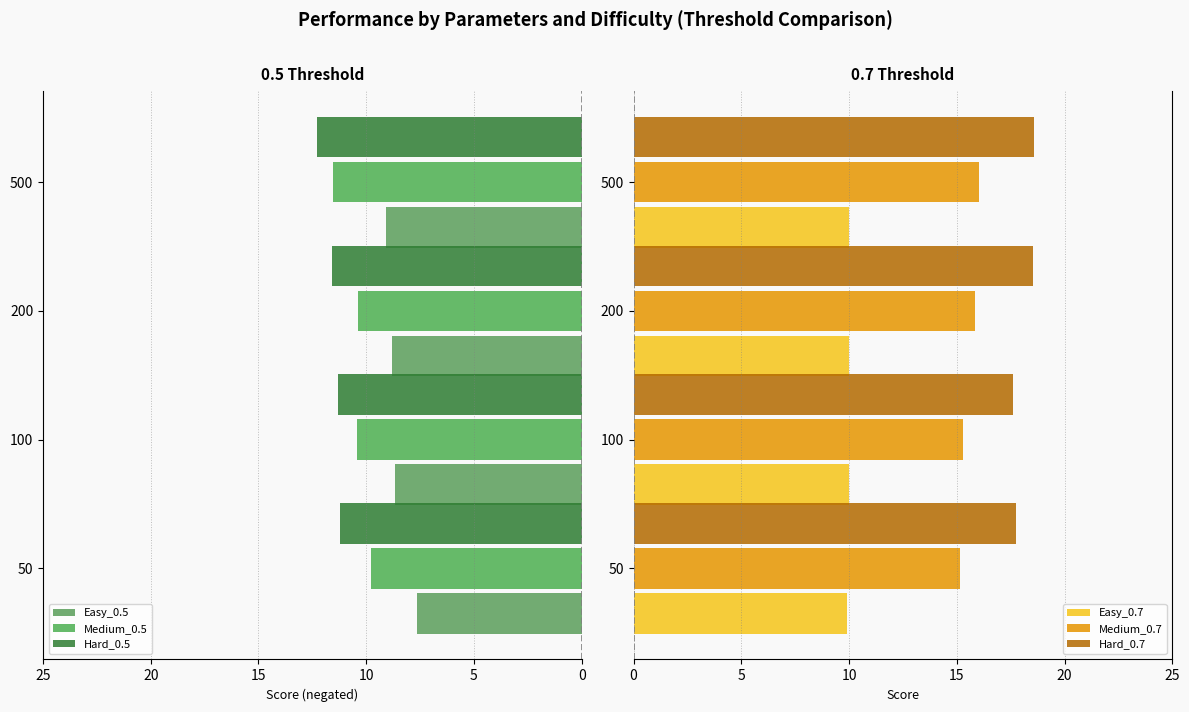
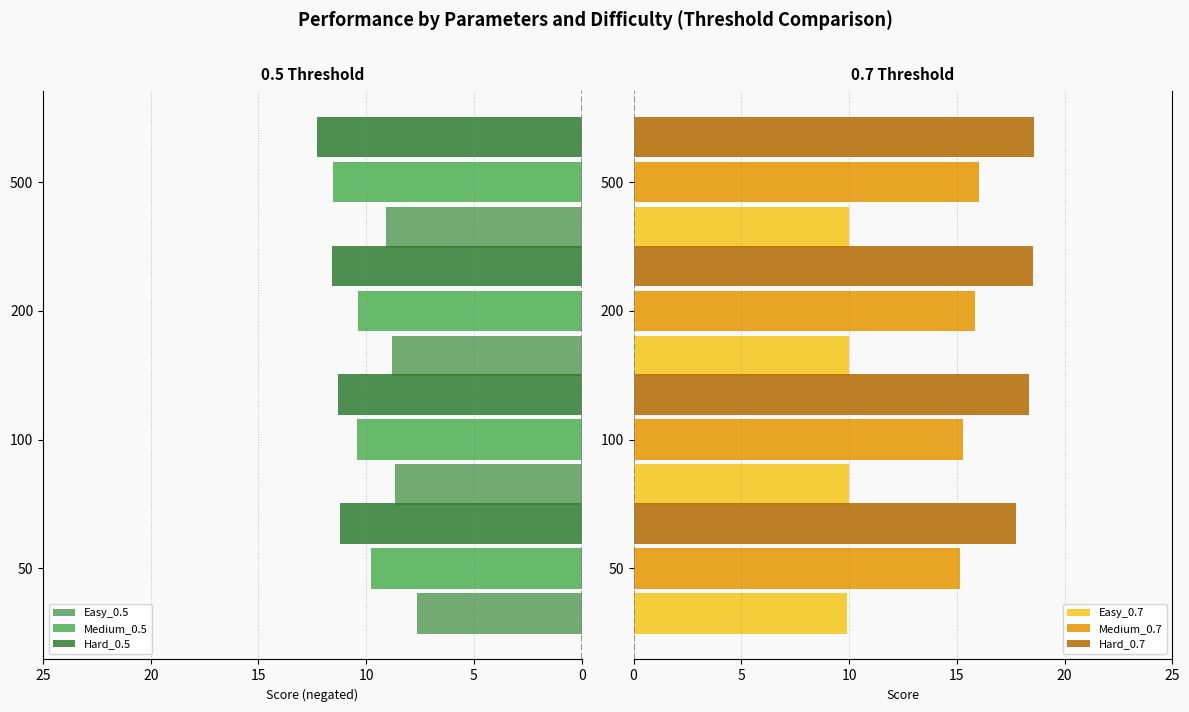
0.7 Threshold, Hard_0.7, 100: 17.6 -> 18.4
